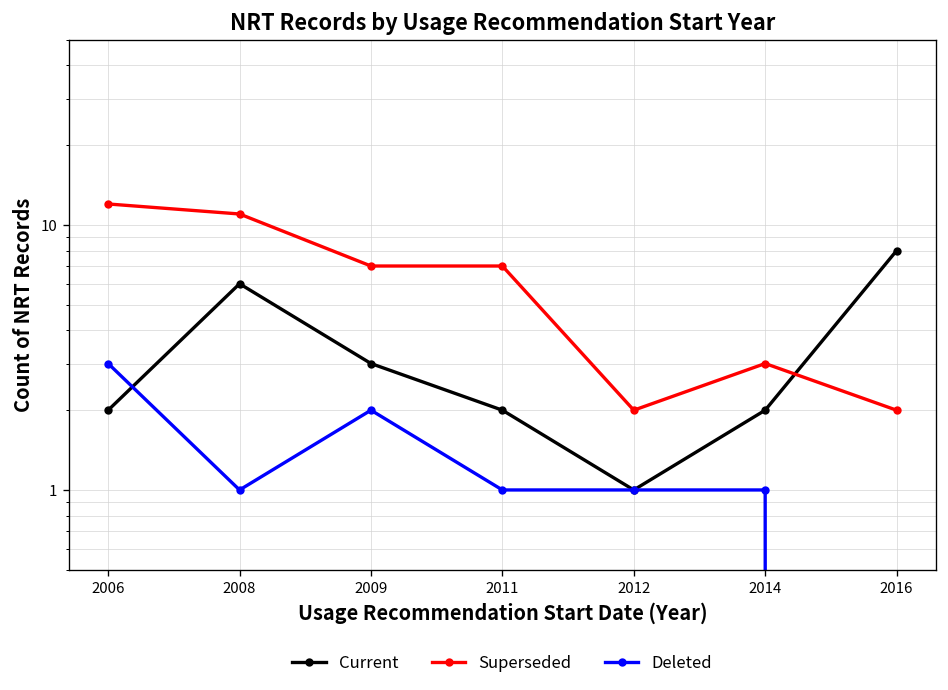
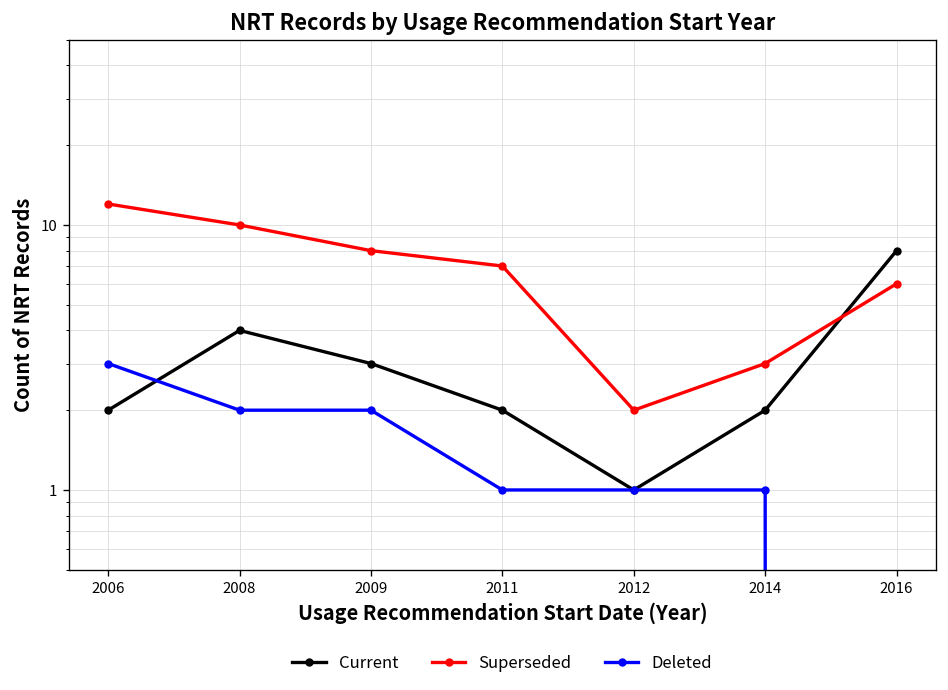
Current, 2008: 6 -> 4
Superseded, 2008: 11 -> 10
Deleted, 2008: 1 -> 2
Superseded, 2009: 7 -> 8
Superseded, 2016: 2 -> 6
